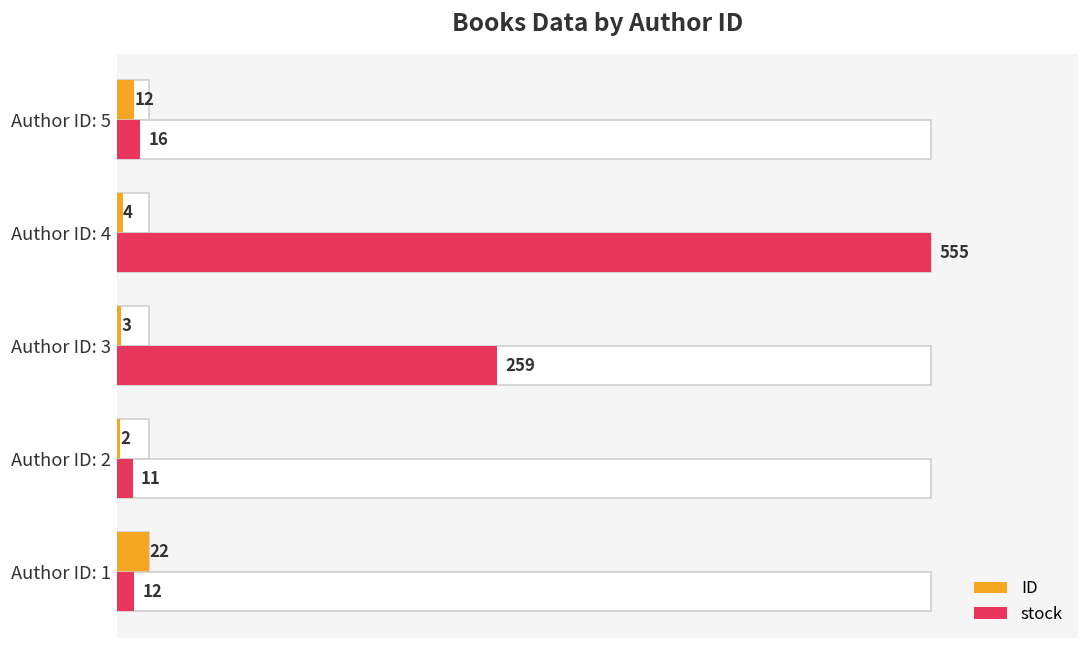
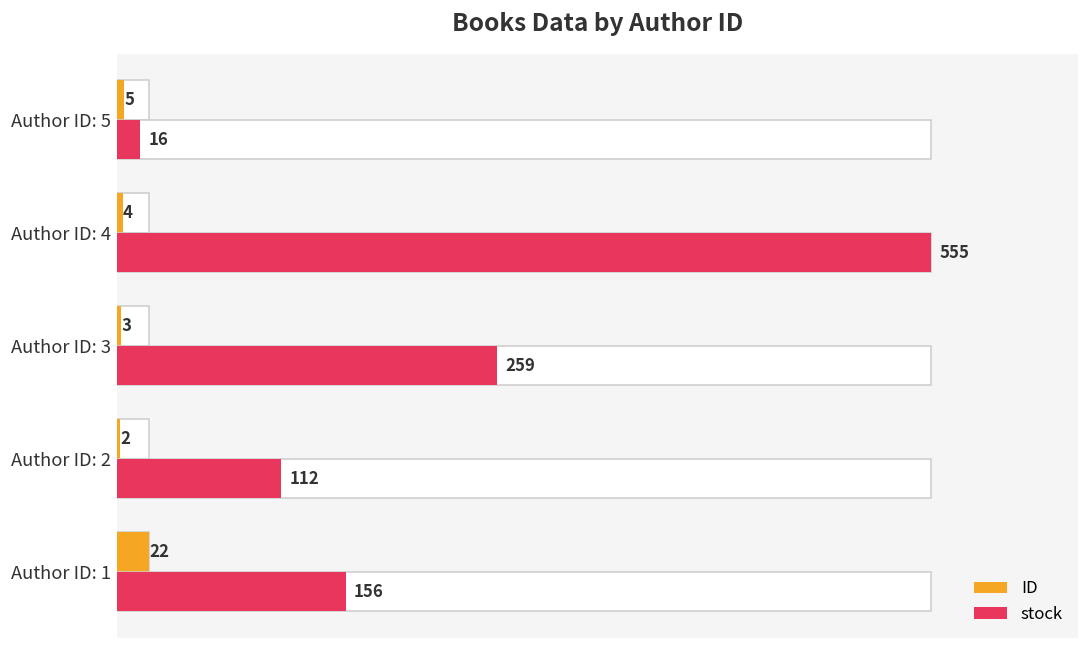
ID, Author ID: 5: 12 -> 5
stock, Author ID: 2: 11 -> 112
stock, Author ID: 1: 12 -> 156
